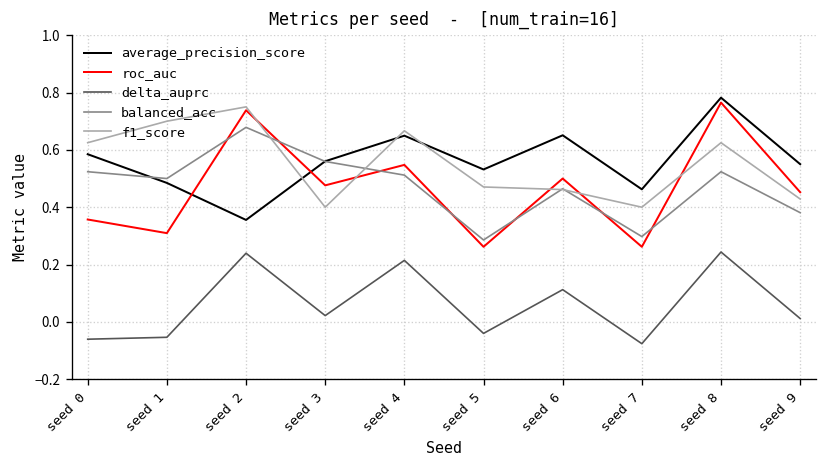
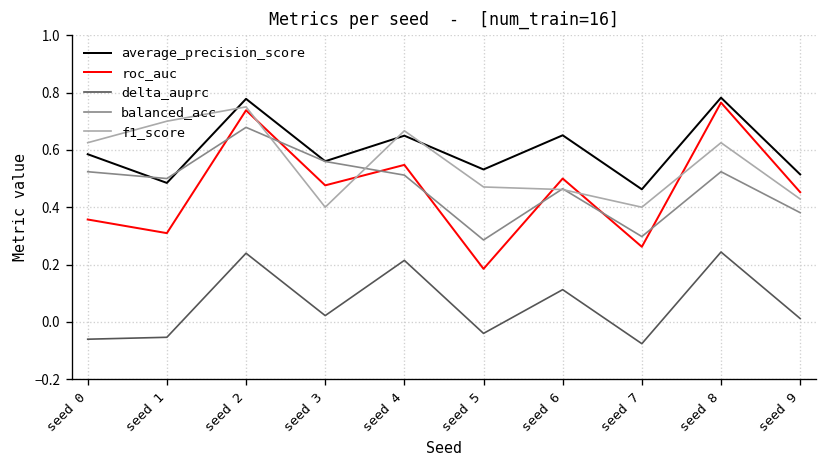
average_precision_score, seed 2: 0.36 -> 0.78
roc_auc, seed 5: 0.26 -> 0.18
average_precision_score, seed 9: 0.55 -> 0.51
